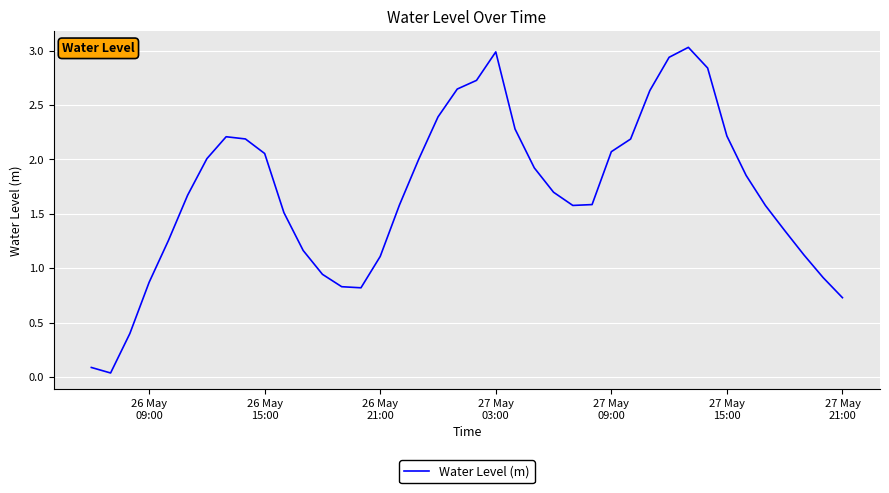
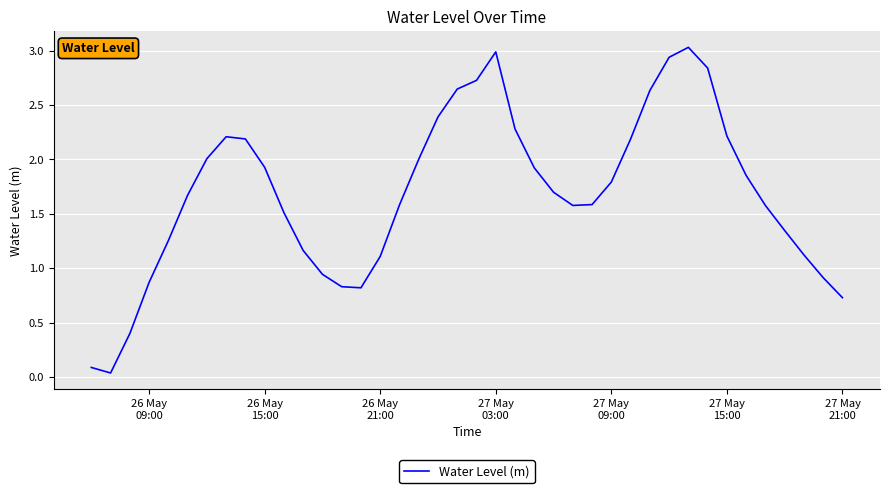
26 May 15:00: 2.05 -> 1.93
27 May 09:00: 2.07 -> 1.79
